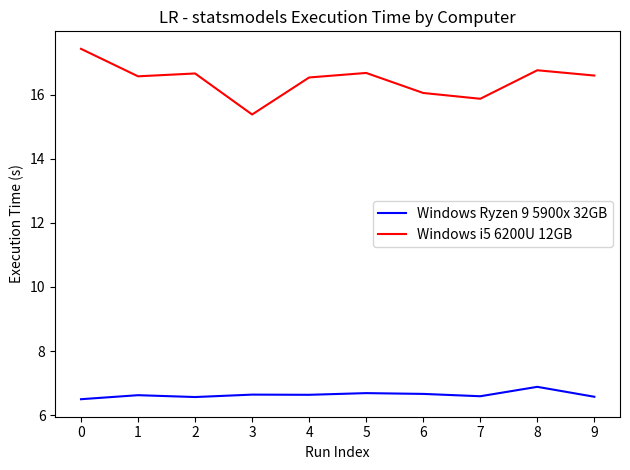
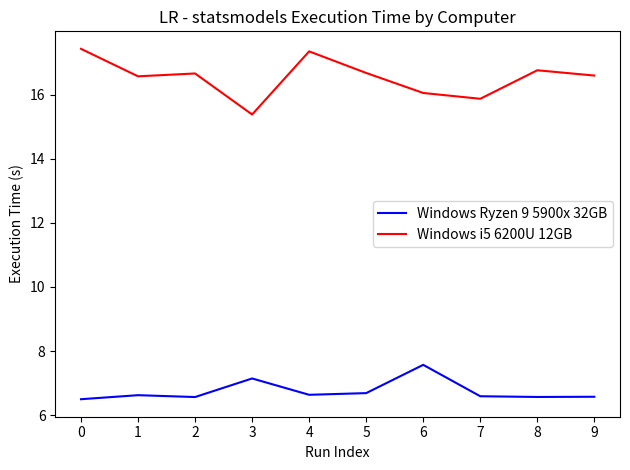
Windows Ryzen 9 5900x 32GB, 3: 6.6 -> 7.1
Windows i5 6200U 12GB, 4: 16.5 -> 17.4
Windows Ryzen 9 5900x 32GB, 6: 6.7 -> 7.6
Windows Ryzen 9 5900x 32GB, 8: 6.9 -> 6.6
